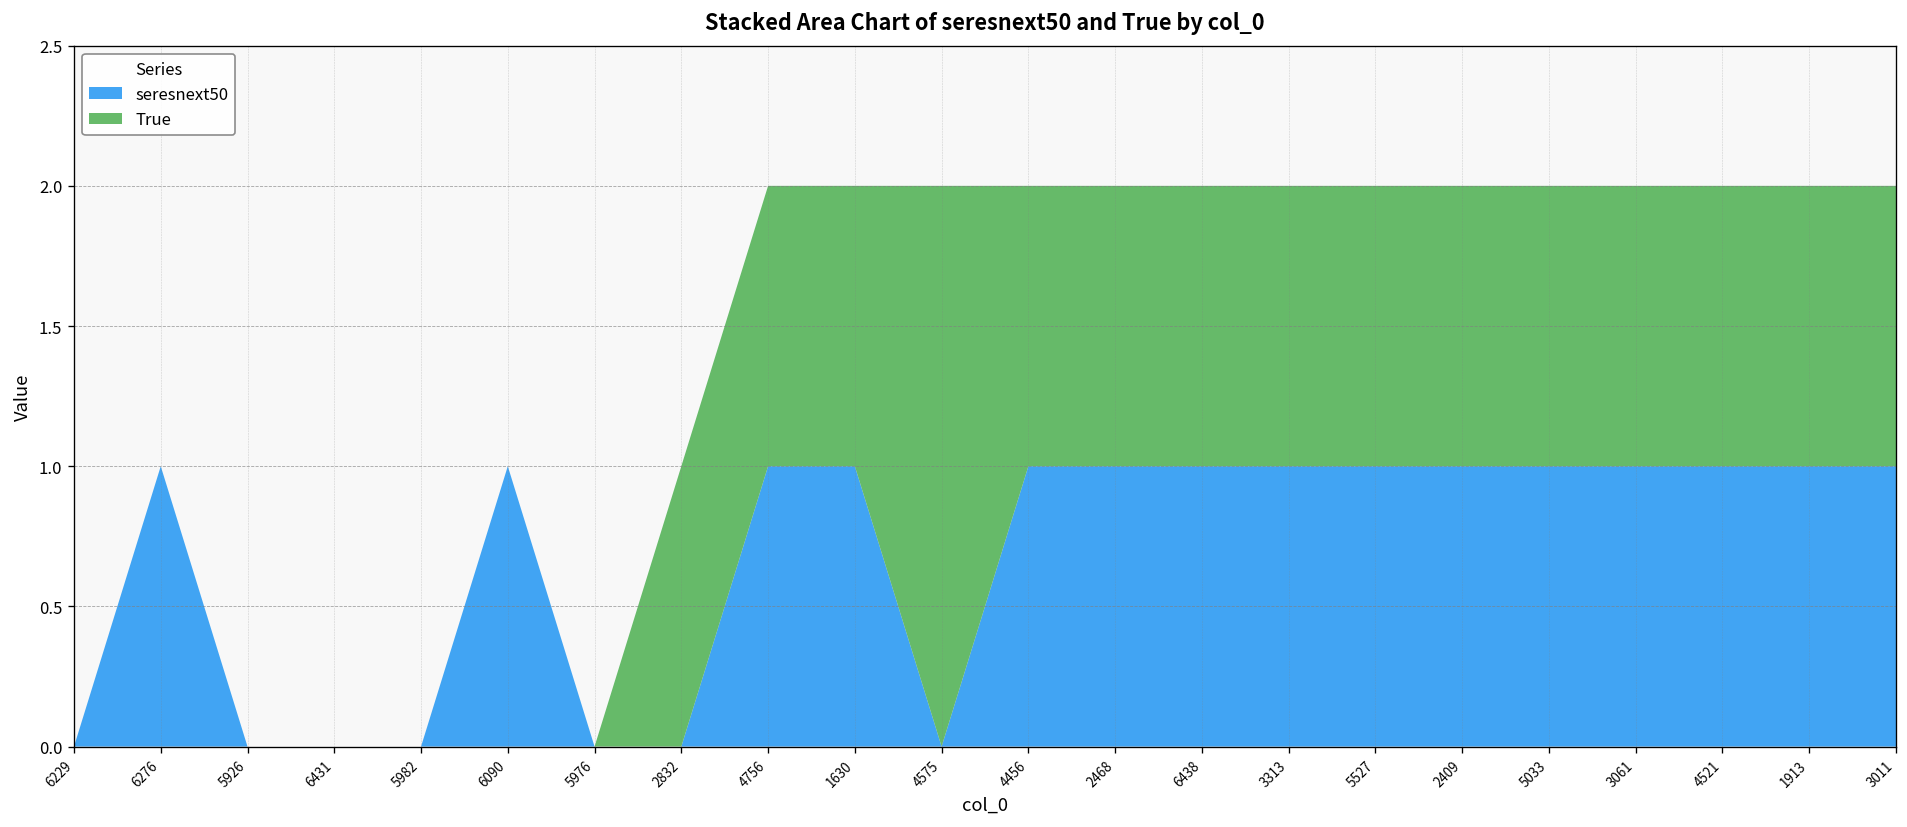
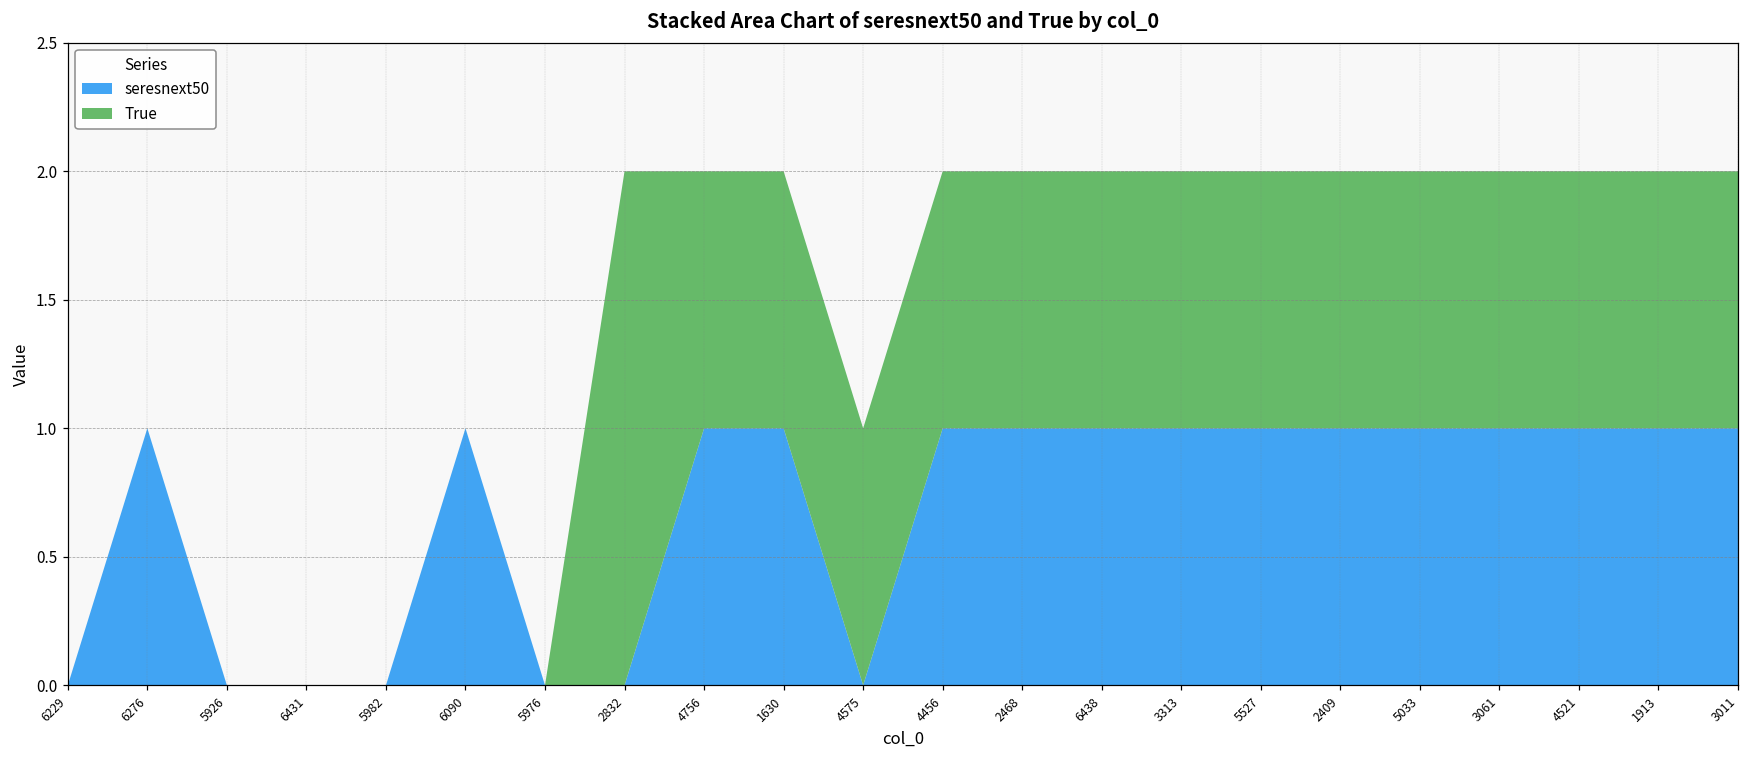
True, 2832: 1 -> 2
True, 4575: 2 -> 1
